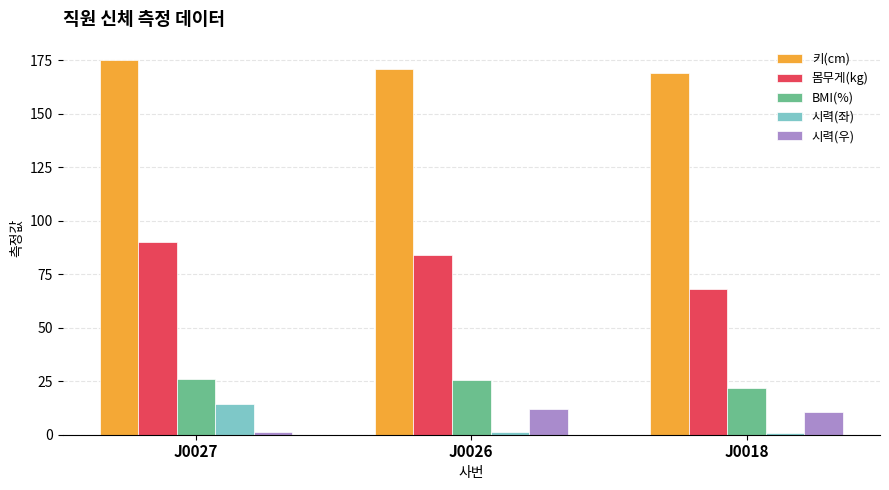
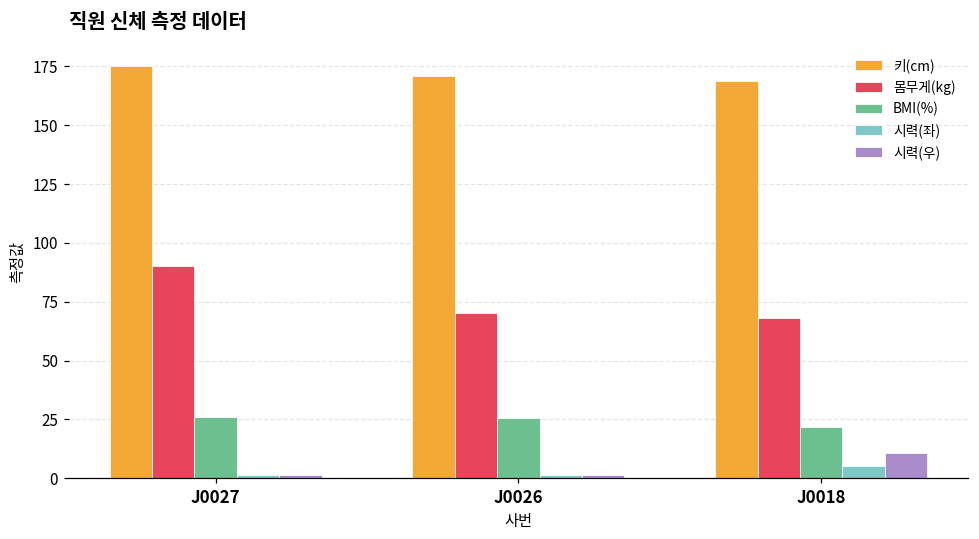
시력(좌), J0027: 15 -> 2
몸무게(kg), J0026: 84 -> 70
시력(우), J0026: 12 -> 2
시력(좌), J0018: 1 -> 5
